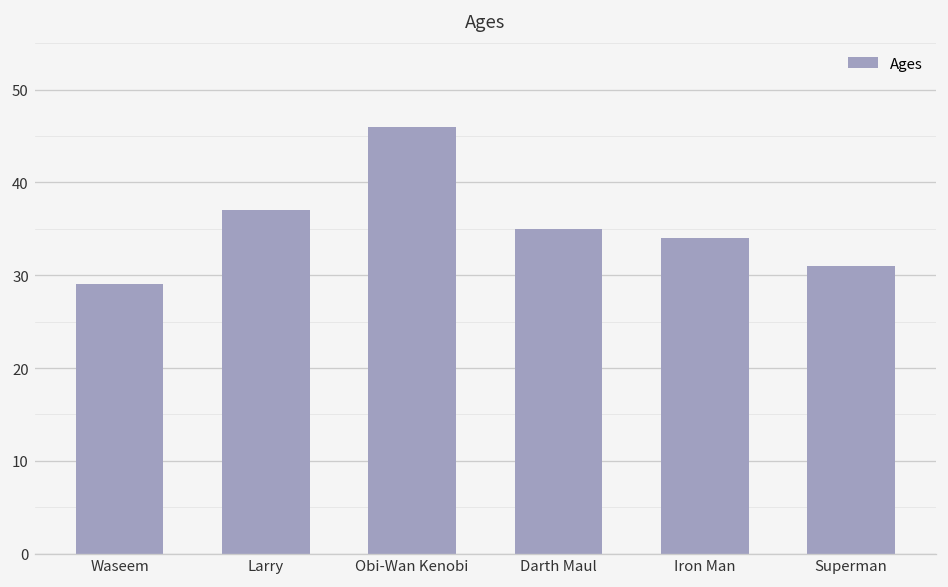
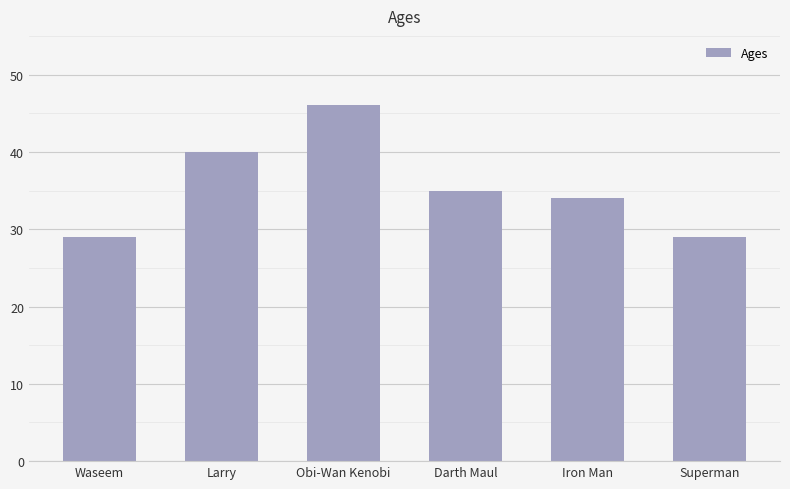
Larry: 37 -> 40
Superman: 31 -> 29
